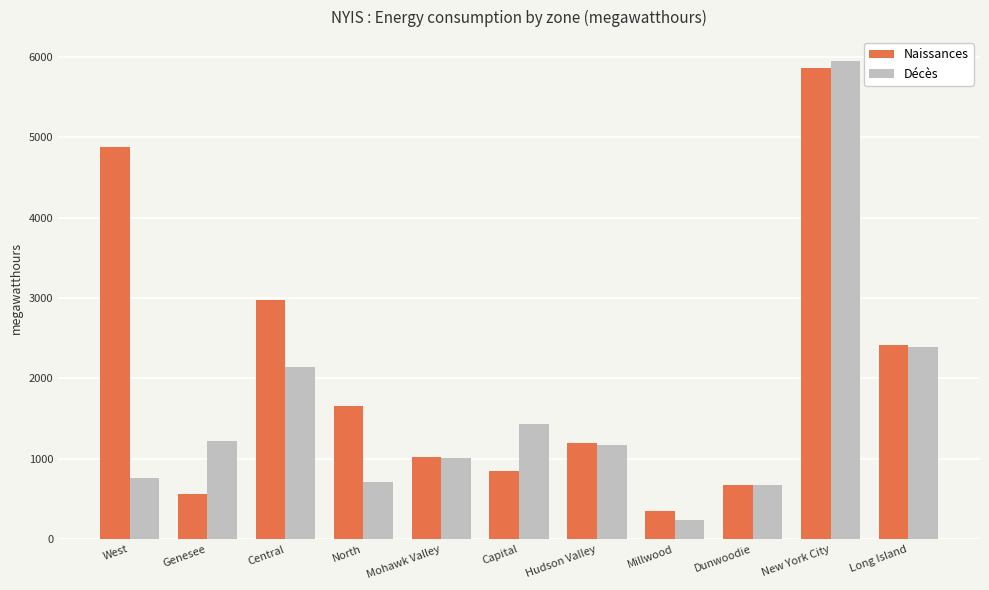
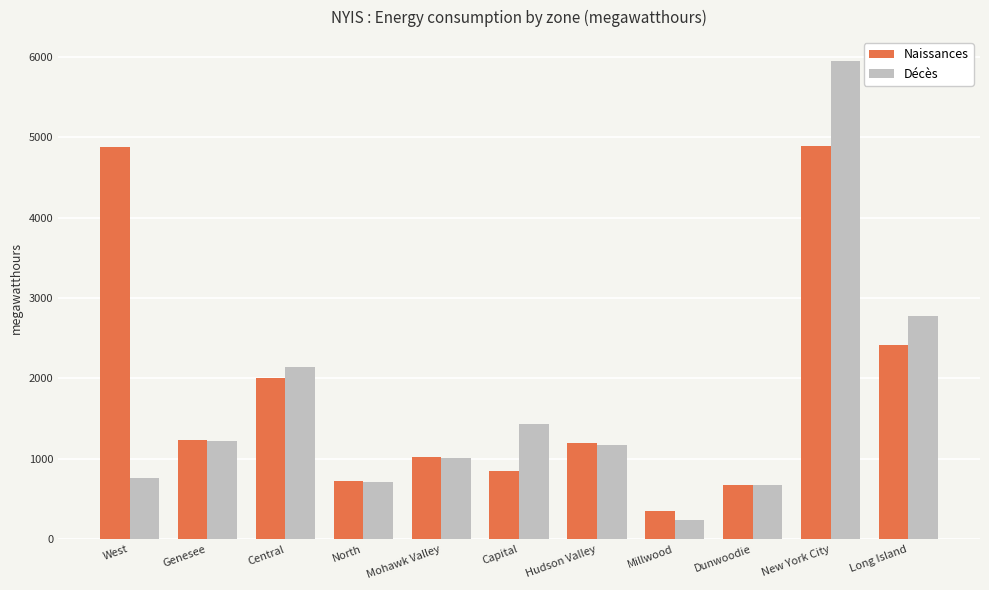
Naissances, Genesee: 600 -> 1200
Naissances, Central: 3000 -> 2000
Naissances, North: 1700 -> 700
Naissances, New York City: 5900 -> 4900
Décès, Long Island: 2400 -> 2800
